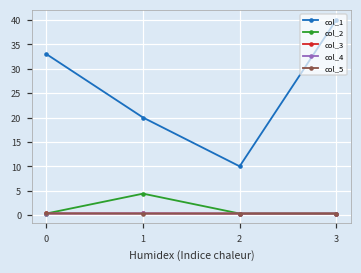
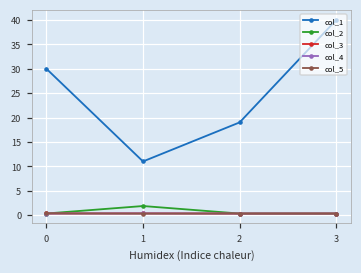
col_1, 0: 33 -> 30
col_1, 1: 20 -> 11
col_2, 1: 4 -> 2
col_1, 2: 10 -> 19
